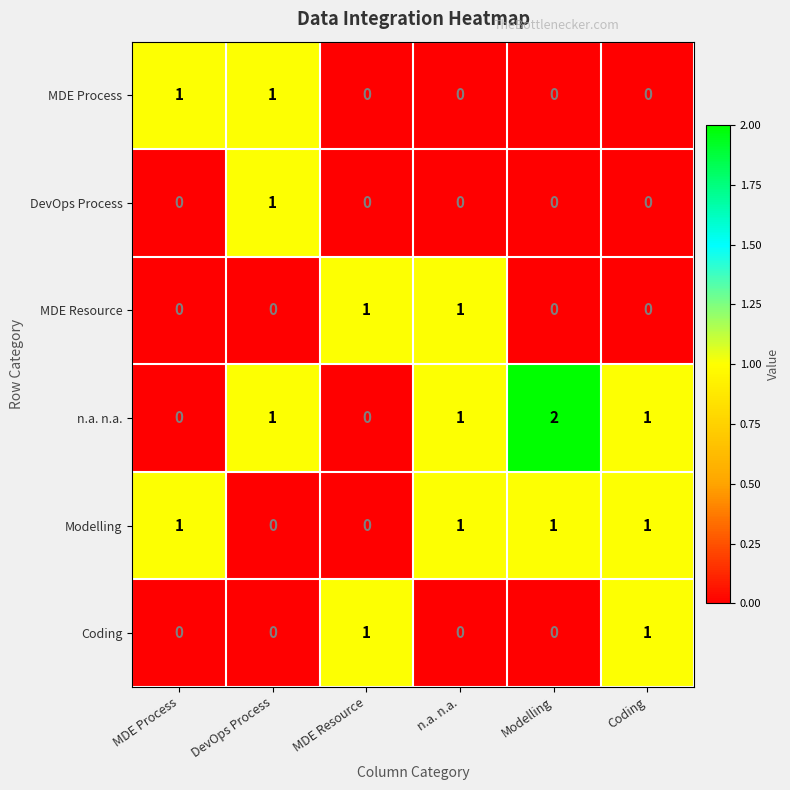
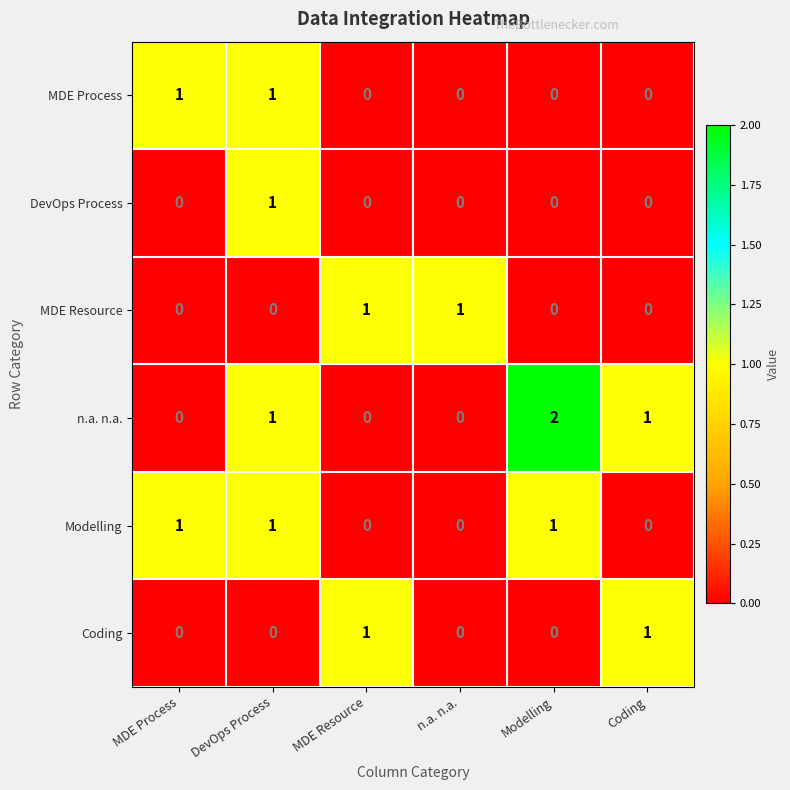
n.a. n.a., n.a. n.a.: 1 -> 0
Modelling, DevOps Process: 0 -> 1
Modelling, n.a. n.a.: 1 -> 0
Modelling, Coding: 1 -> 0
